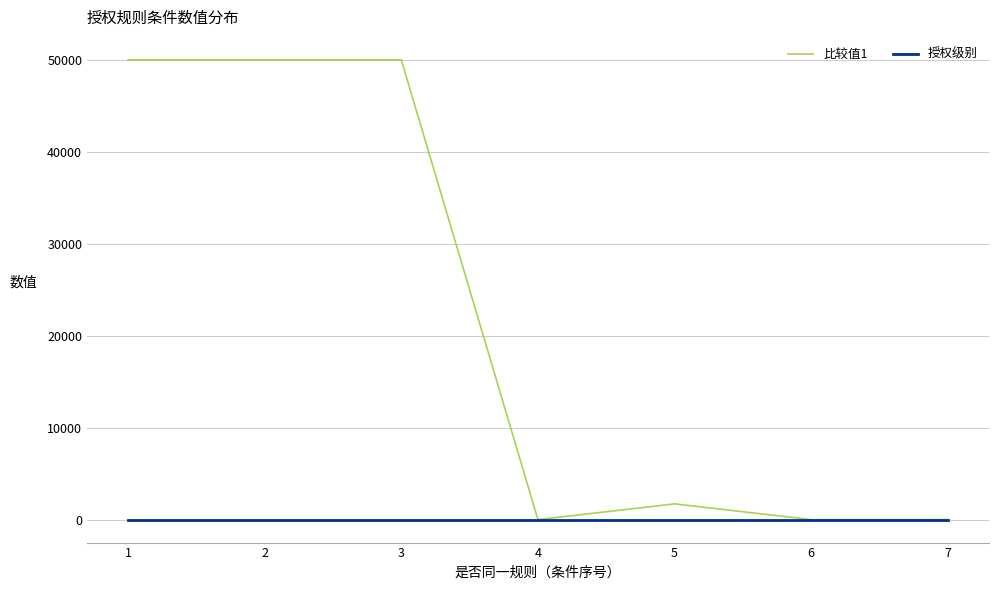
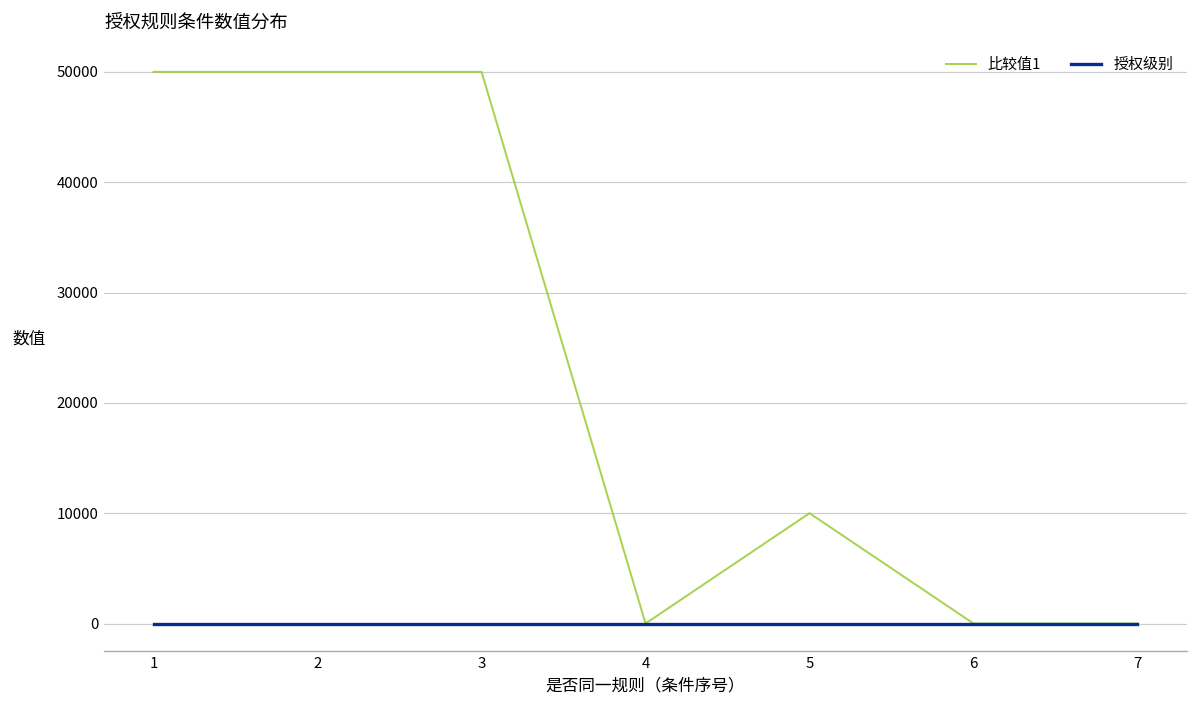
比较值1, 5: 2000 -> 10000
